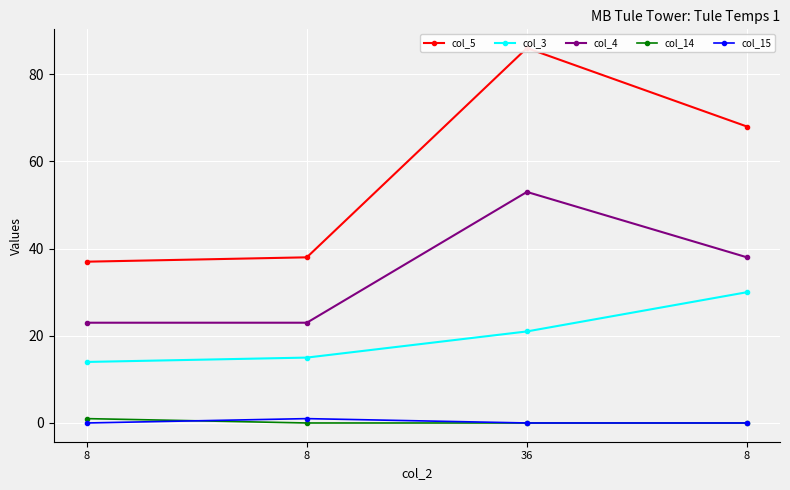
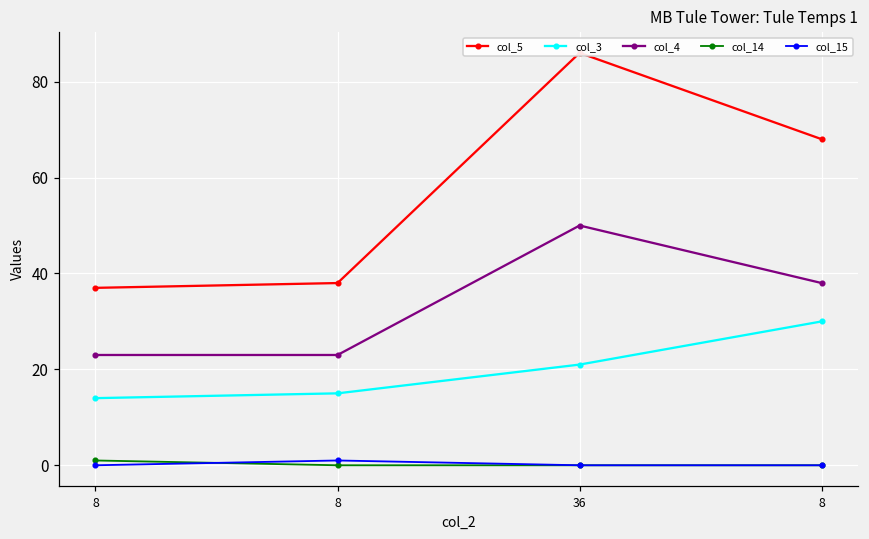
col_4, 36: 53 -> 50
